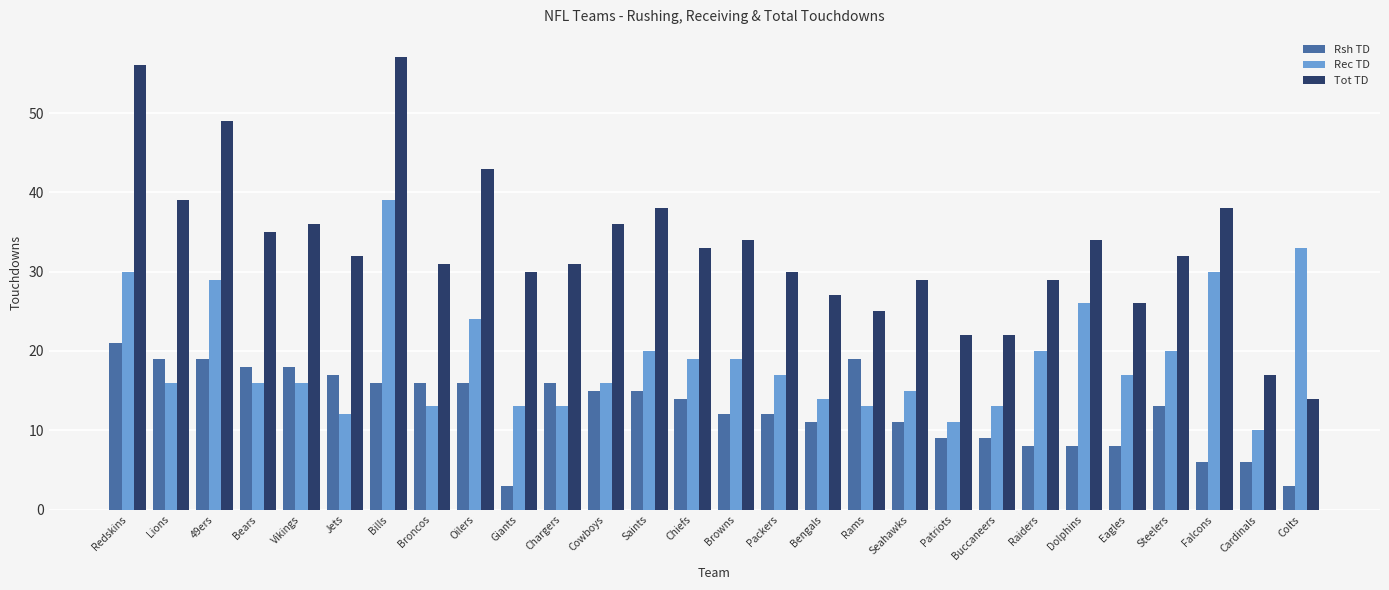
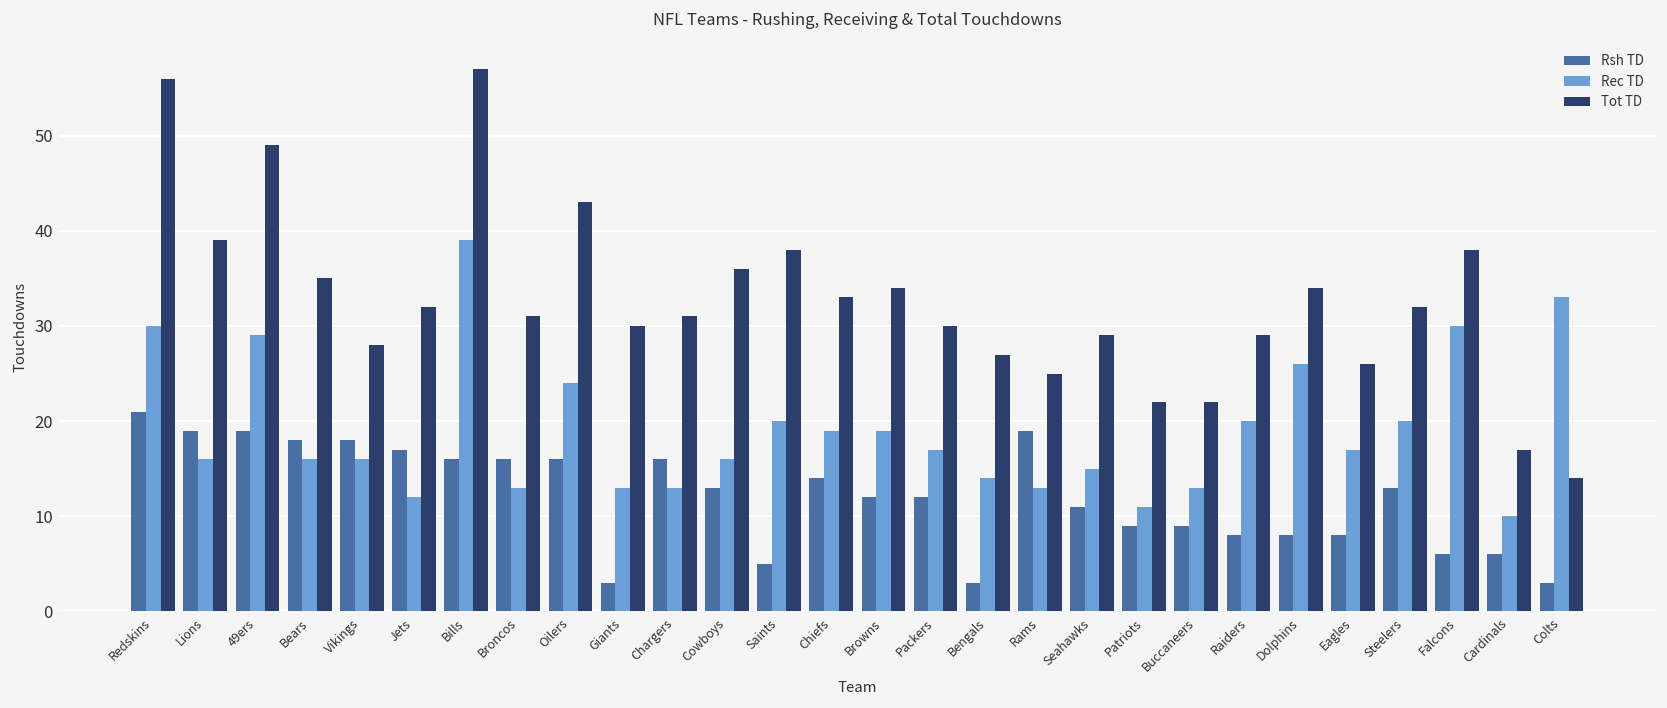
Tot TD, Vikings: 36 -> 28
Rsh TD, Cowboys: 15 -> 13
Rsh TD, Saints: 15 -> 5
Rsh TD, Bengals: 11 -> 3
